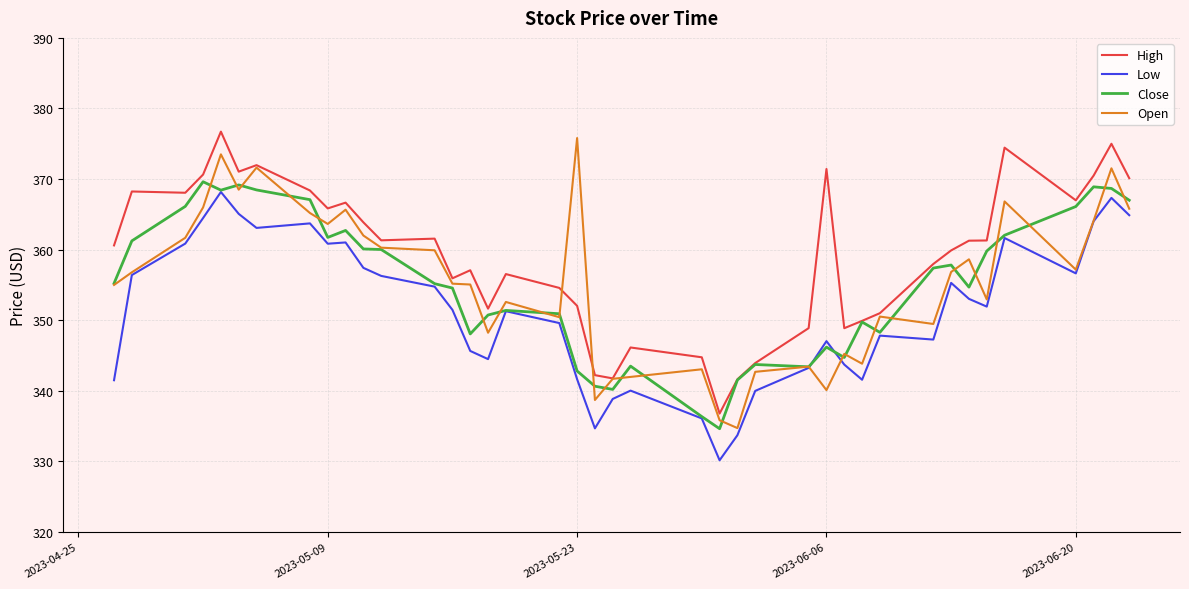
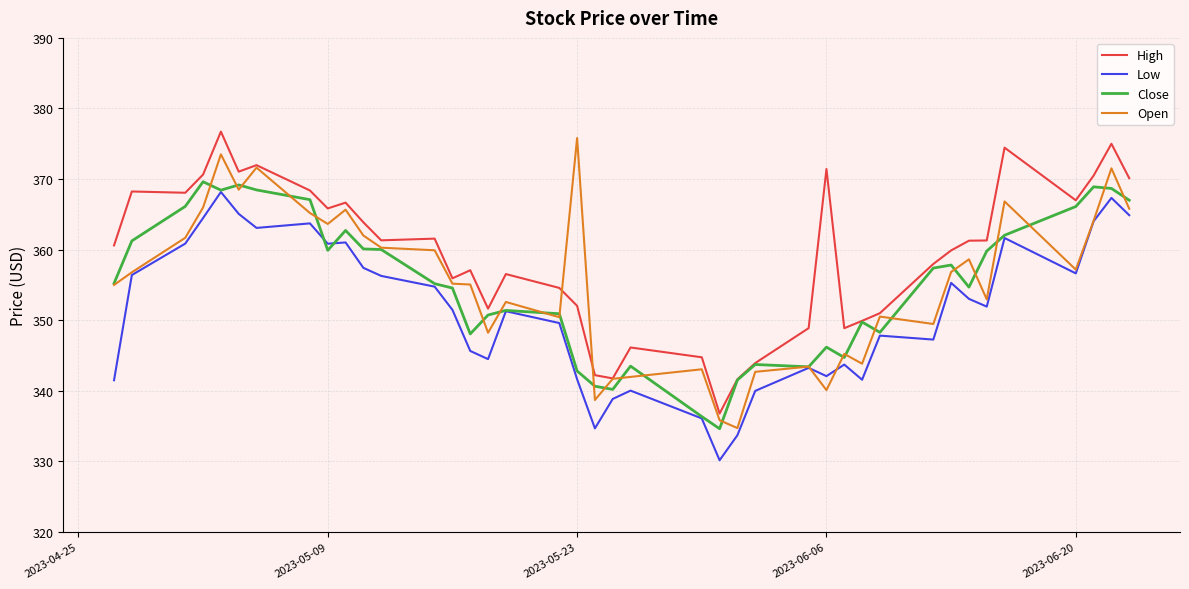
Close, 2023-05-09: 362 -> 360
Low, 2023-06-06: 347 -> 342
